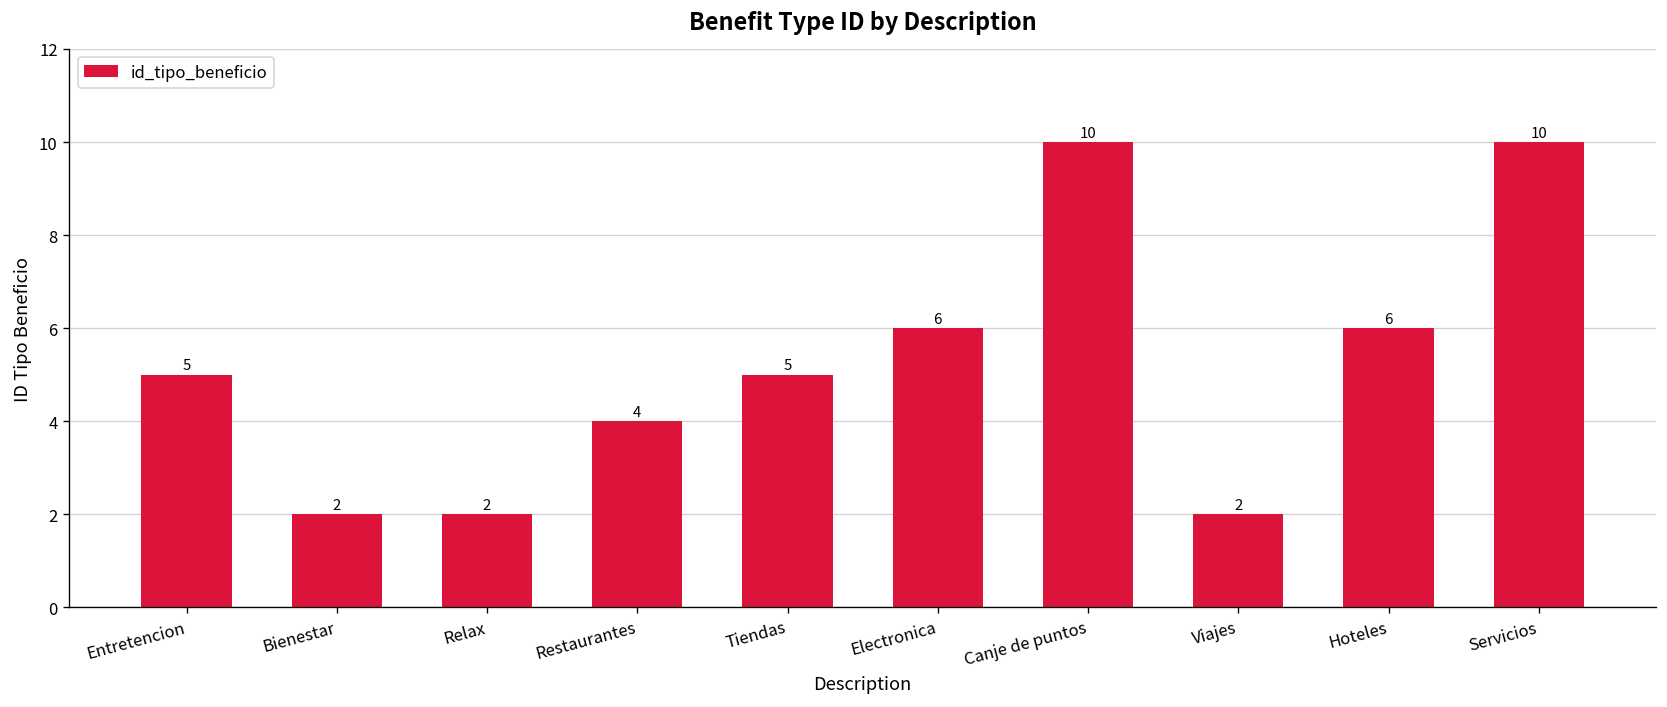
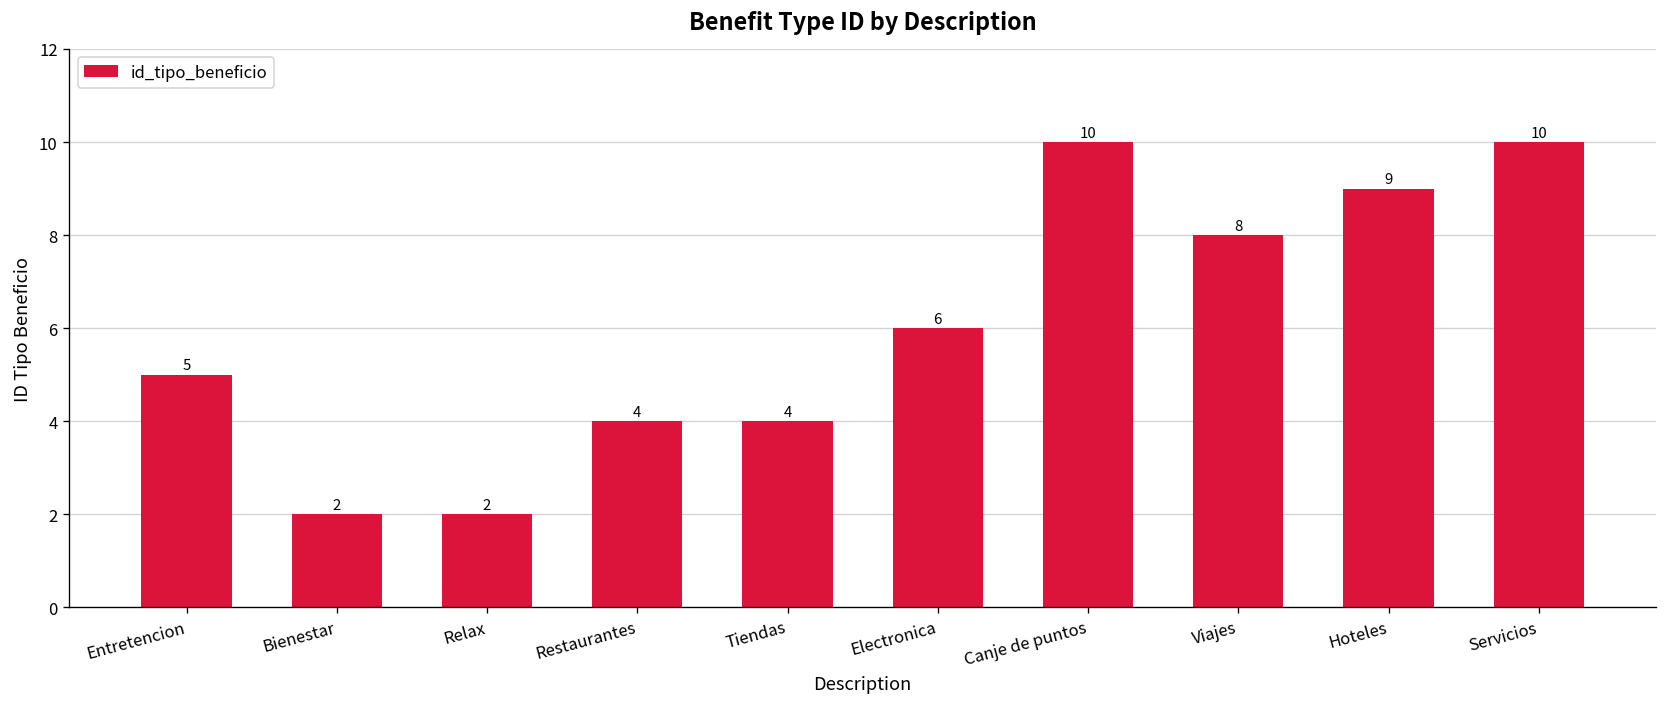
Tiendas: 5 -> 4
Viajes: 2 -> 8
Hoteles: 6 -> 9
